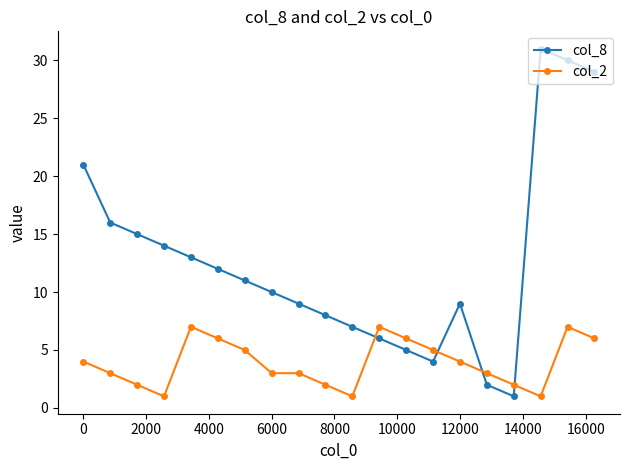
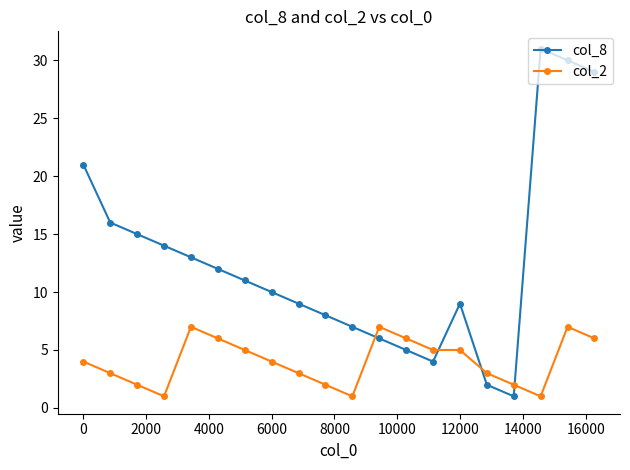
col_2, 6000: 3 -> 4
col_2, 12000: 4 -> 5
